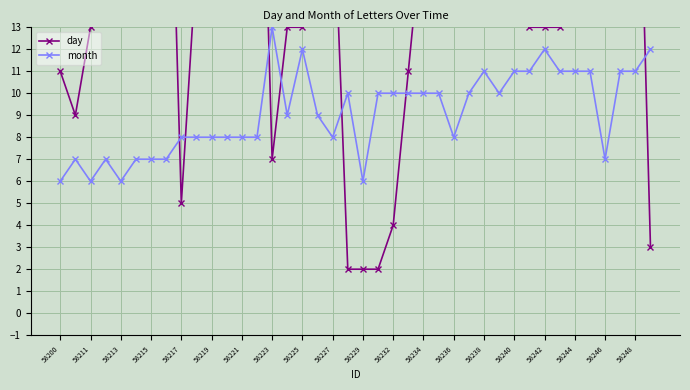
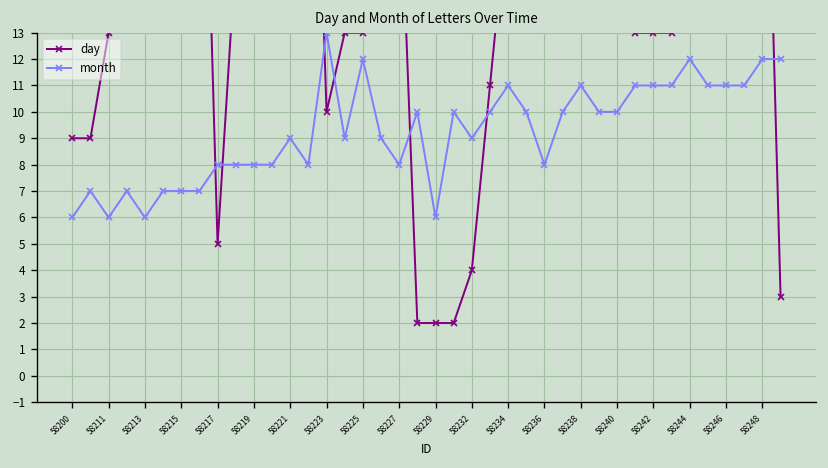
day, 58200: 11 -> 9
month, 58221: 8 -> 9
day, 58223: 7 -> 10
month, 58232: 10 -> 9
month, 58234: 10 -> 11
month, 58240: 11 -> 10
month, 58242: 12 -> 11
month, 58244: 11 -> 12
month, 58246: 7 -> 11
month, 58248: 11 -> 12
